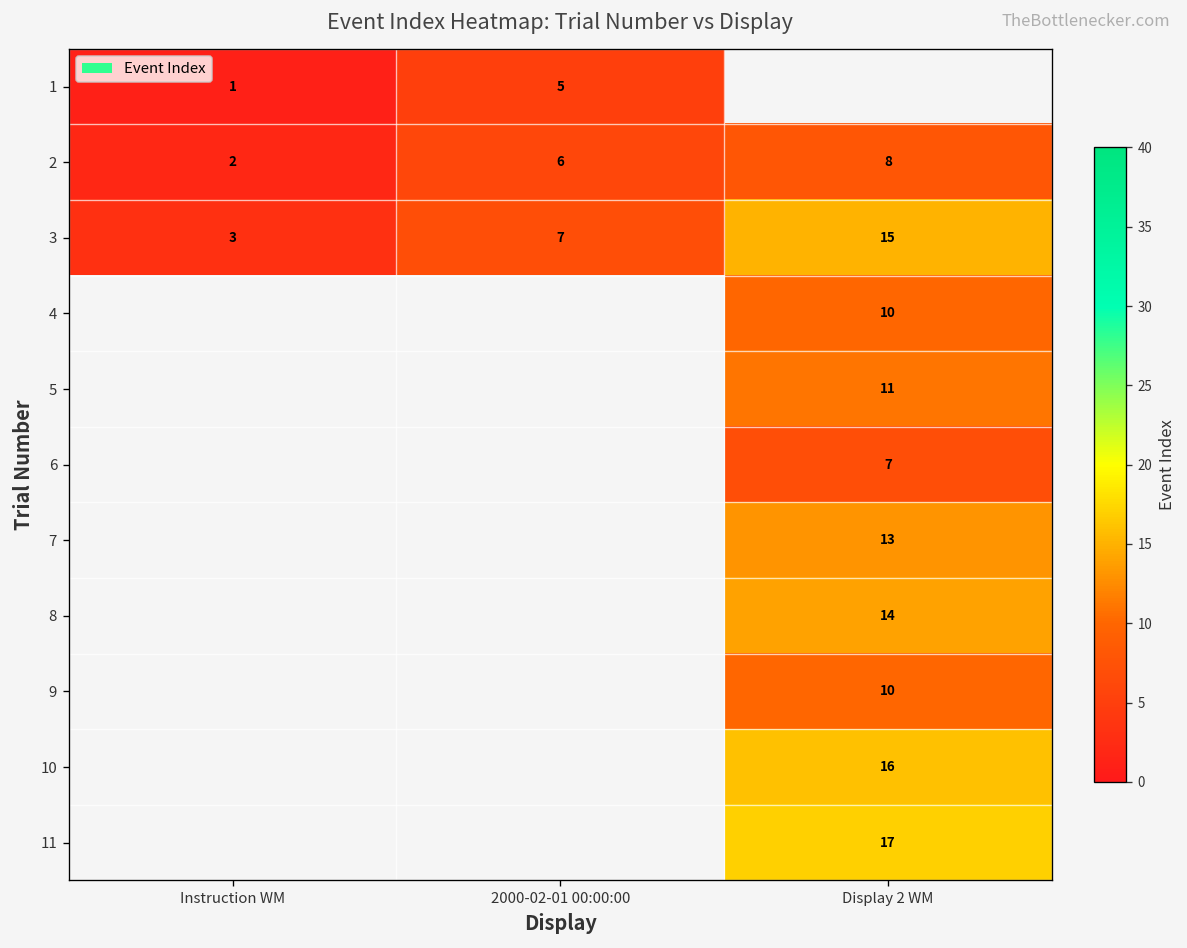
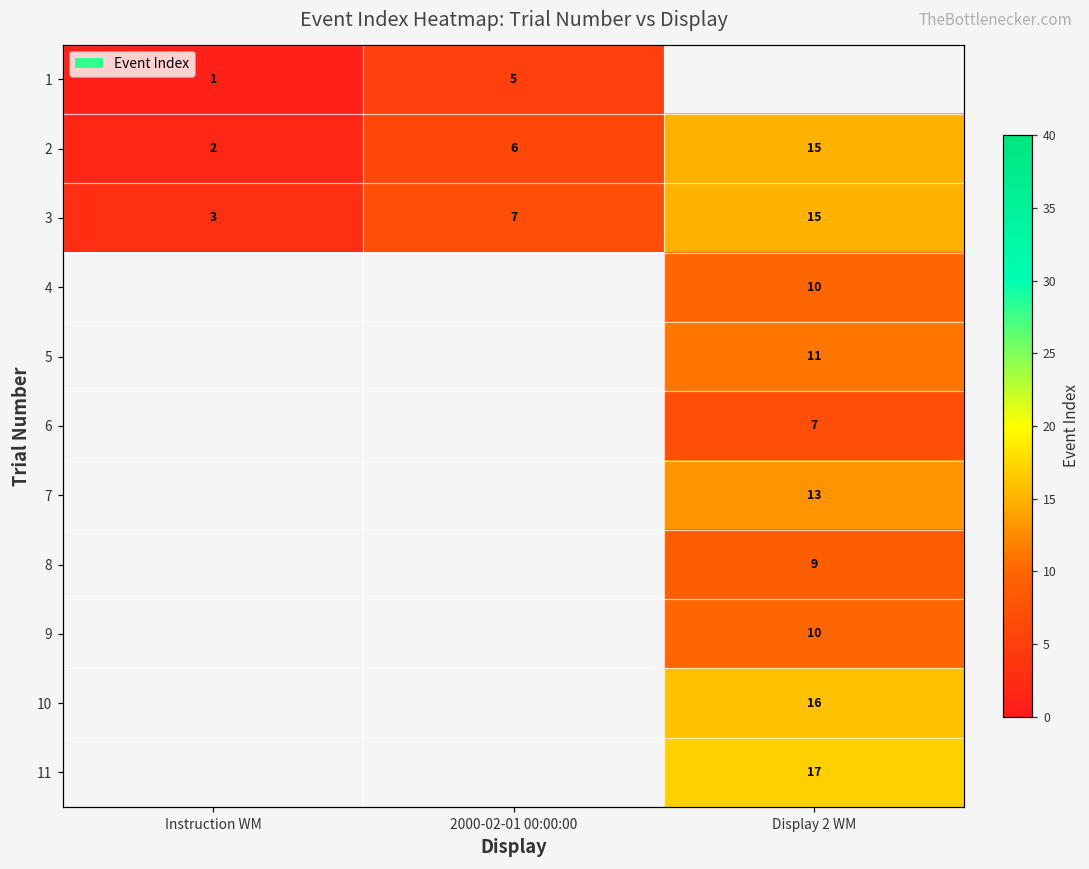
2, Display 2 WM: 8 -> 15
8, Display 2 WM: 14 -> 9
